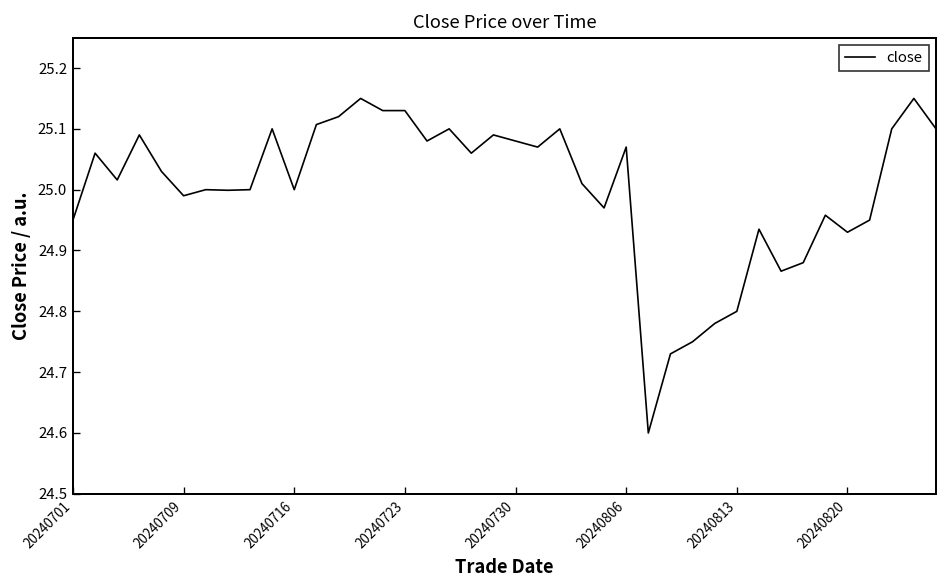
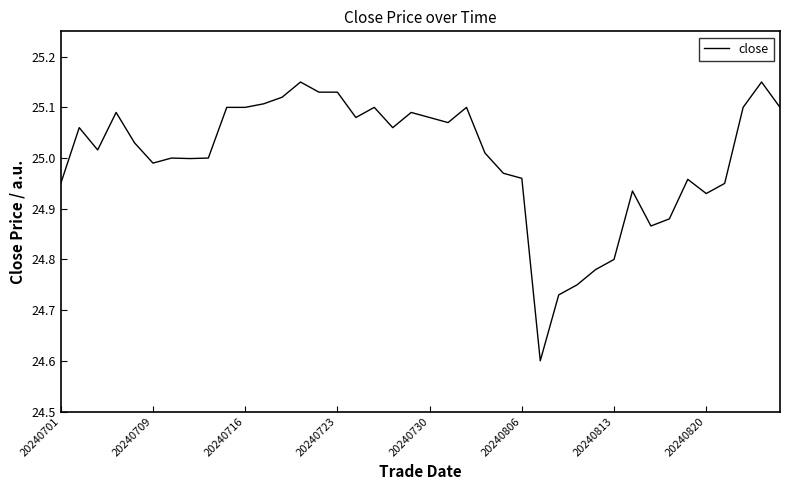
20240716: 25.0 -> 25.1
20240806: 25.07 -> 24.96
